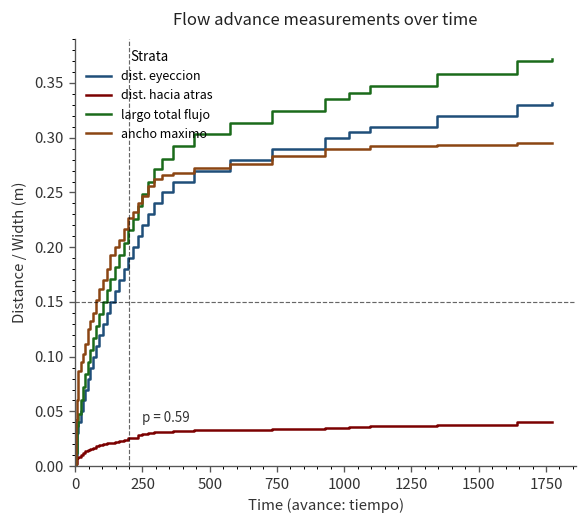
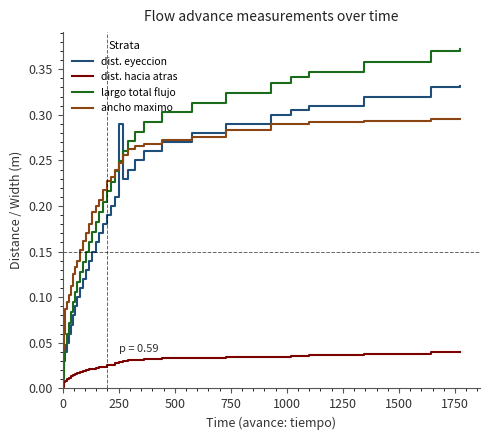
dist. eyeccion, 250: 0.22 -> 0.29
